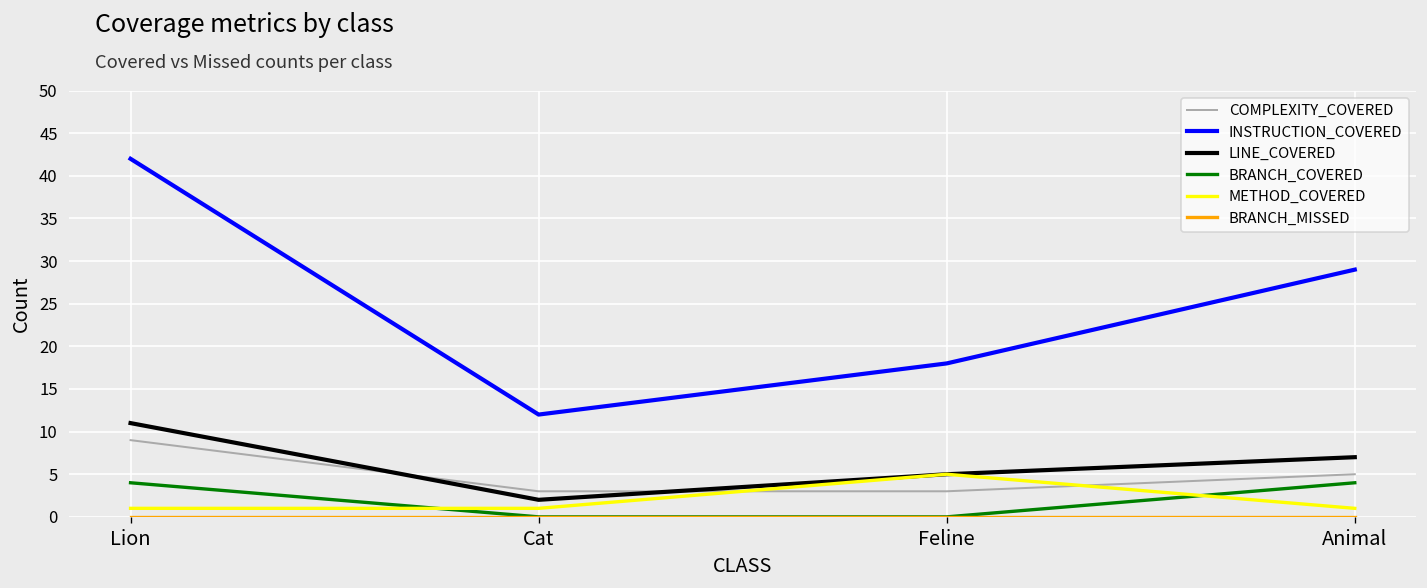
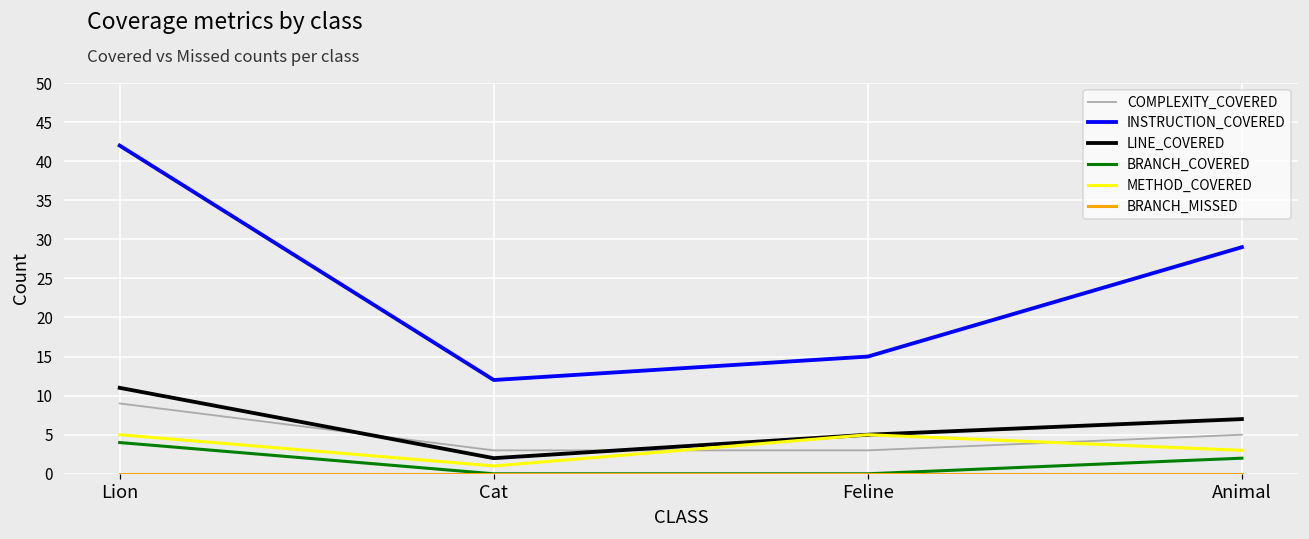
METHOD_COVERED, Lion: 1 -> 5
INSTRUCTION_COVERED, Feline: 18 -> 15
BRANCH_COVERED, Animal: 4 -> 2
METHOD_COVERED, Animal: 1 -> 3
